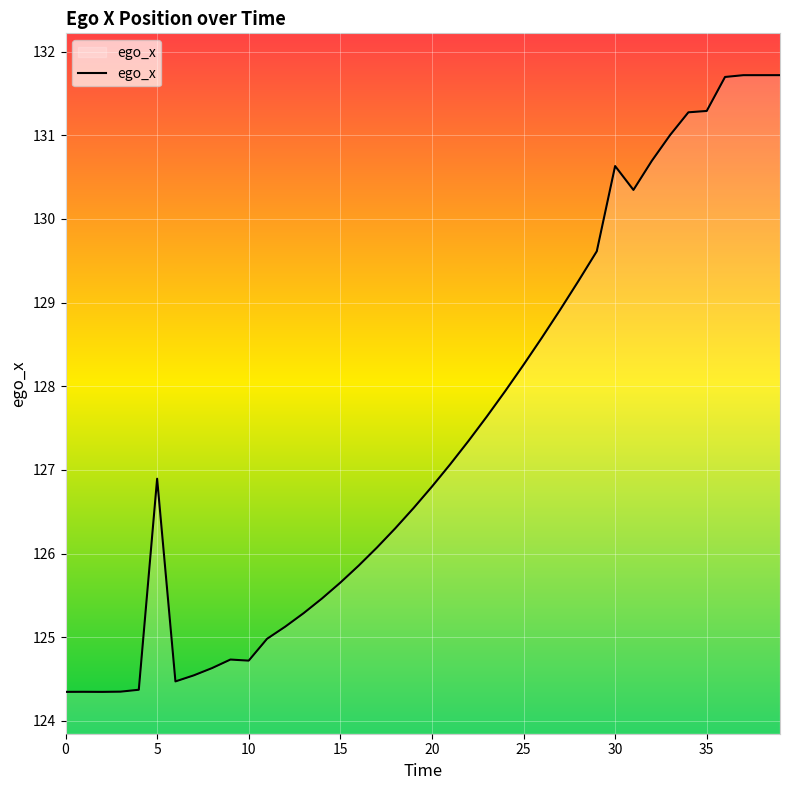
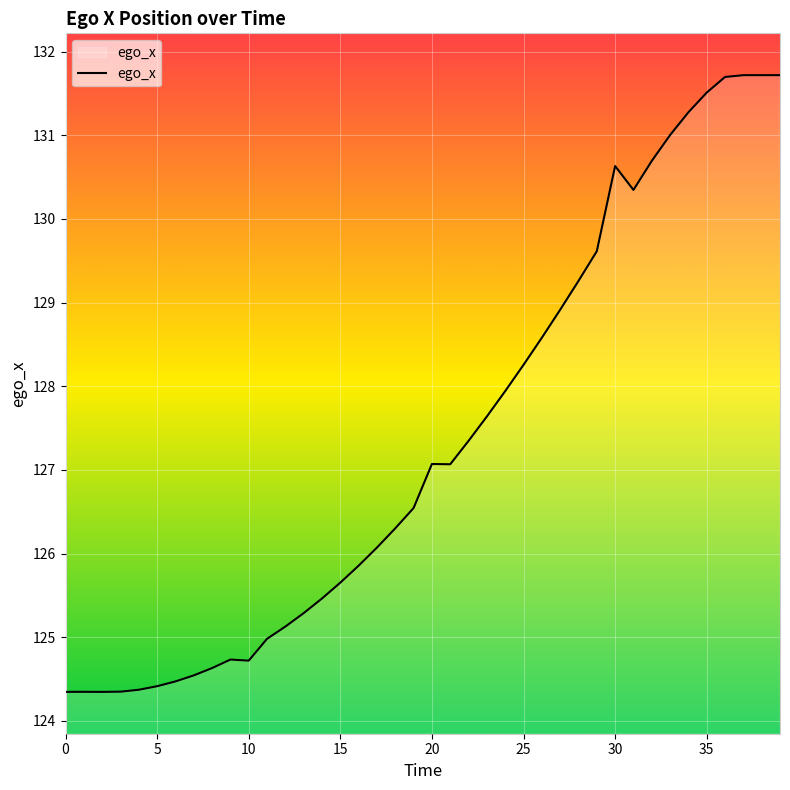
5: 126.9 -> 124.4
20: 126.8 -> 127.1
35: 131.3 -> 131.5
